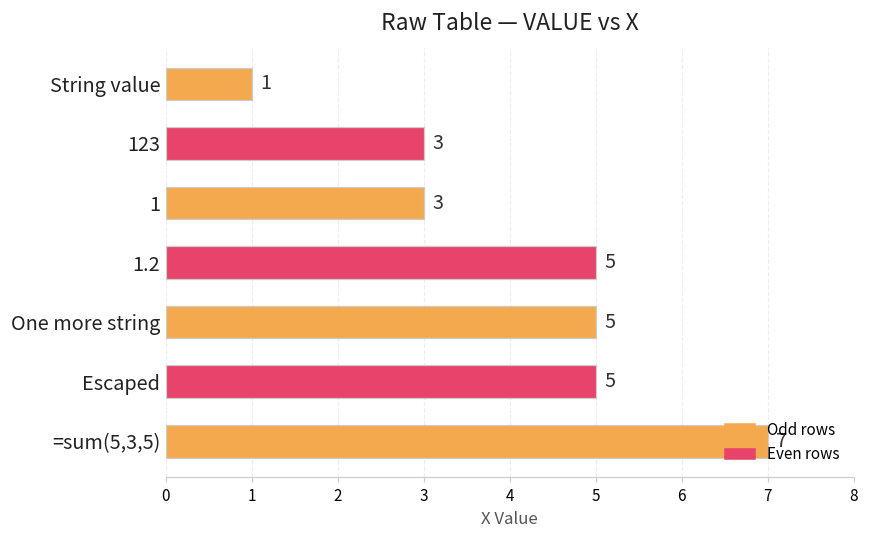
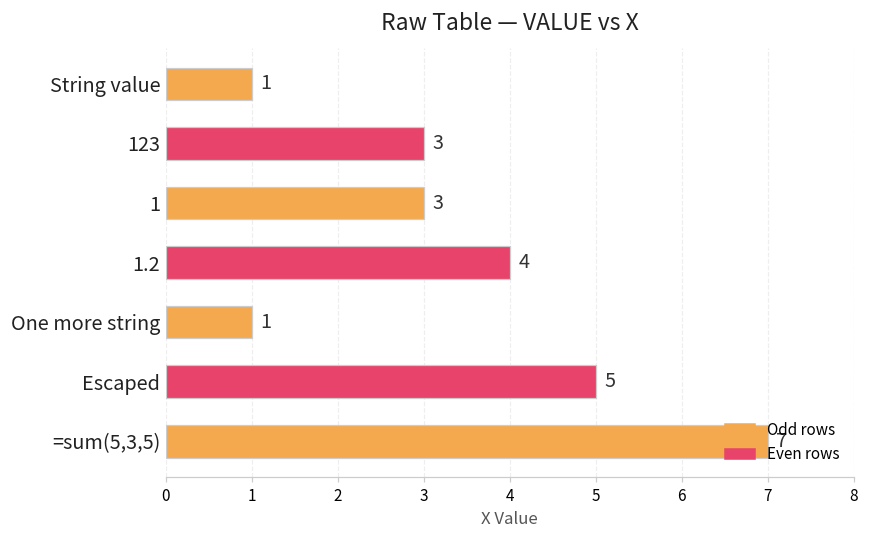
1.2: 5 -> 4
One more string: 5 -> 1
